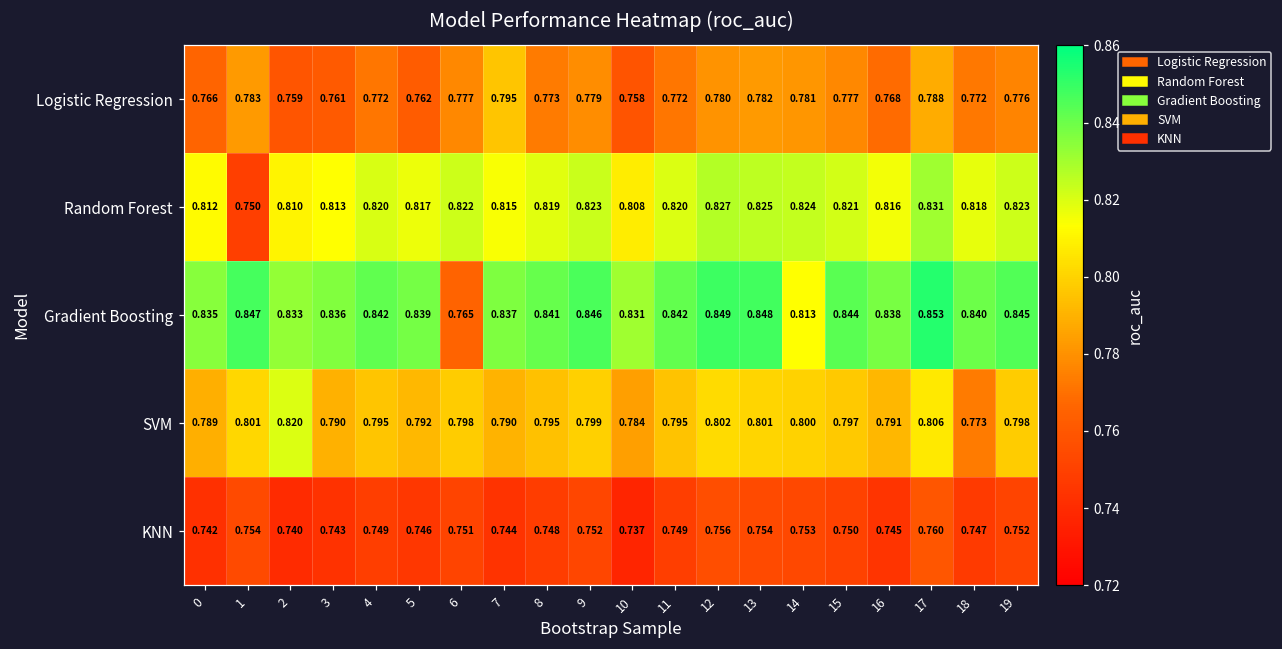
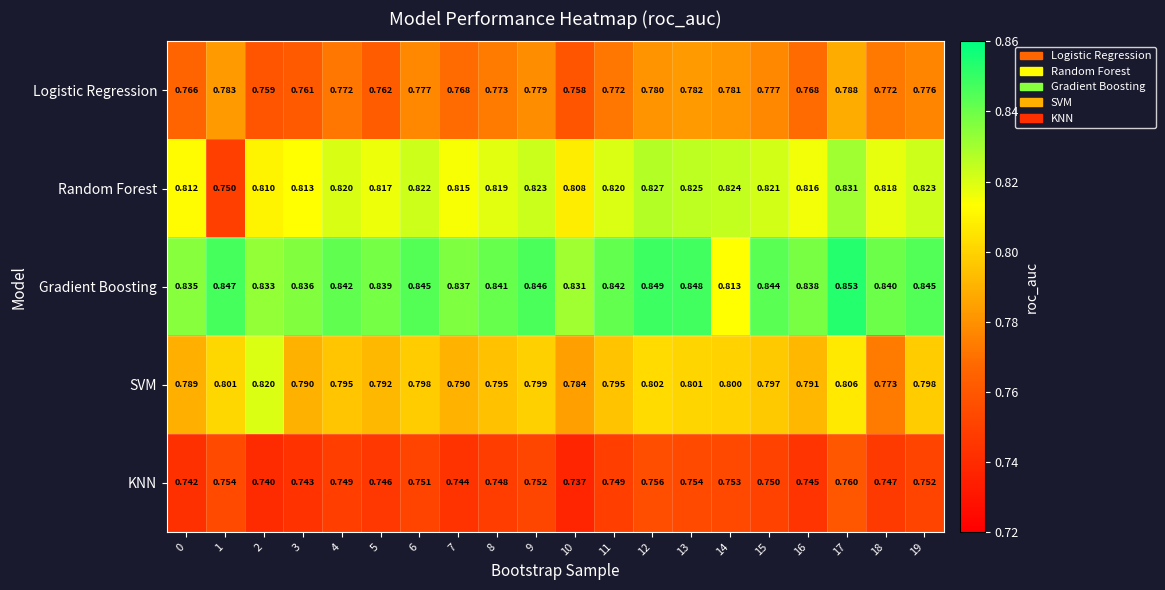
Logistic Regression, 7: 0.795 -> 0.768
Gradient Boosting, 6: 0.765 -> 0.845
